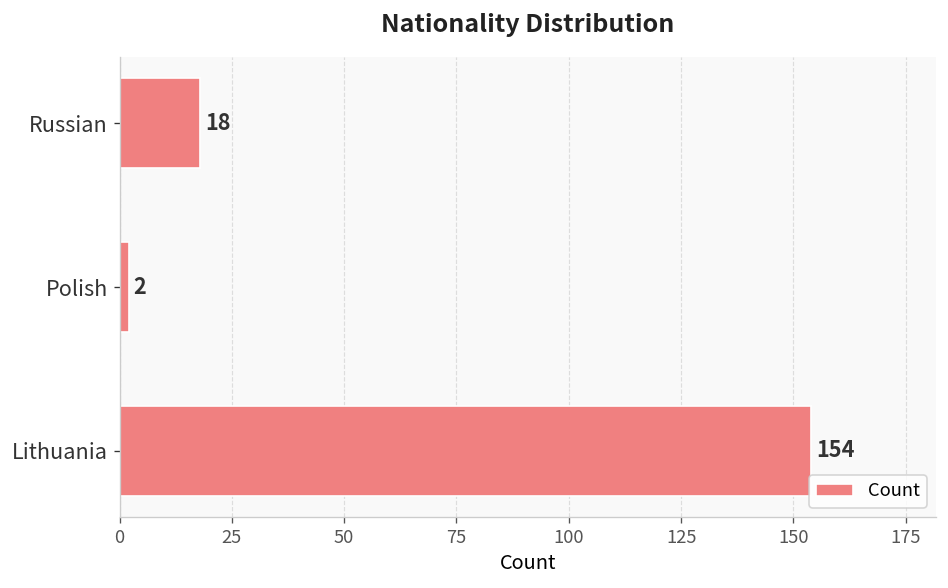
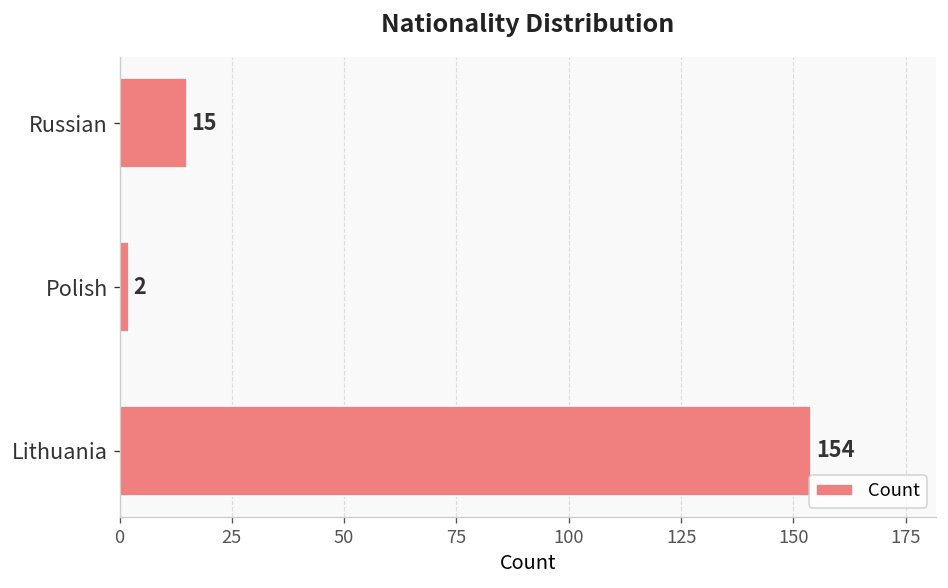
Russian: 18 -> 15
